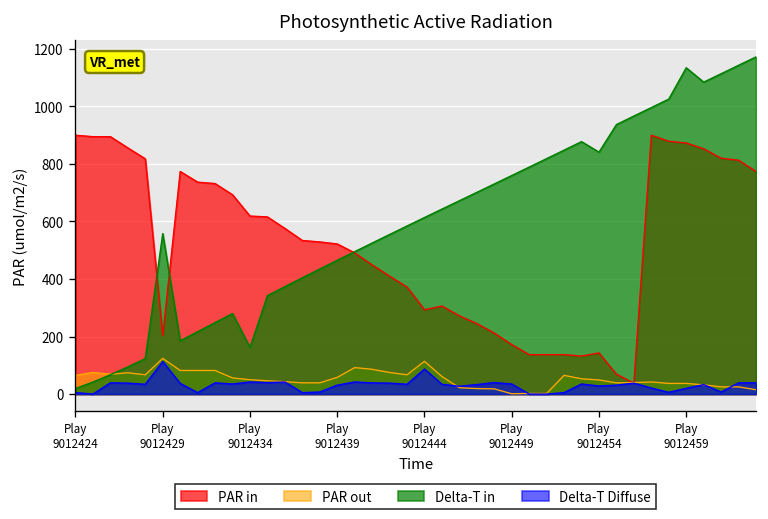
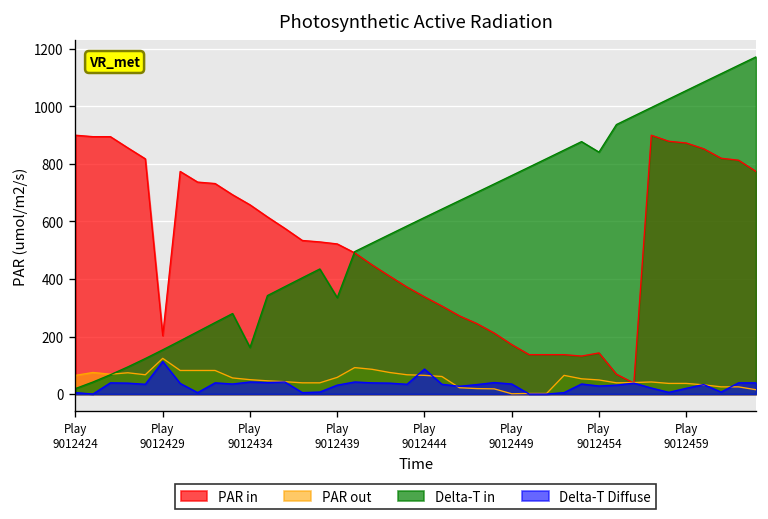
Delta-T in, Play 9012429: 560 -> 150
PAR in, Play 9012434: 620 -> 660
Delta-T in, Play 9012439: 470 -> 340
PAR in, Play 9012444: 290 -> 340
PAR out, Play 9012444: 110 -> 70
Delta-T in, Play 9012459: 1130 -> 1060
